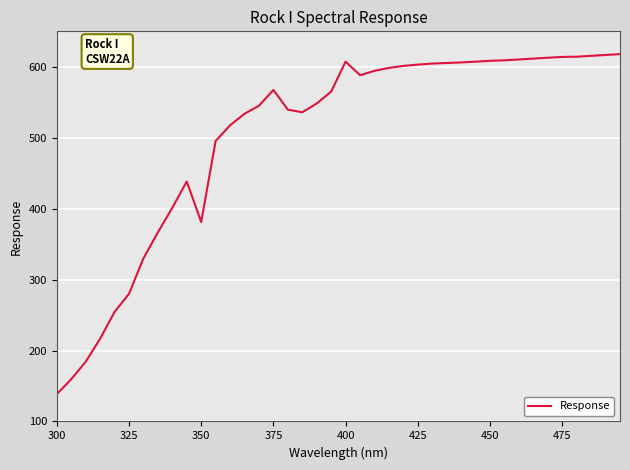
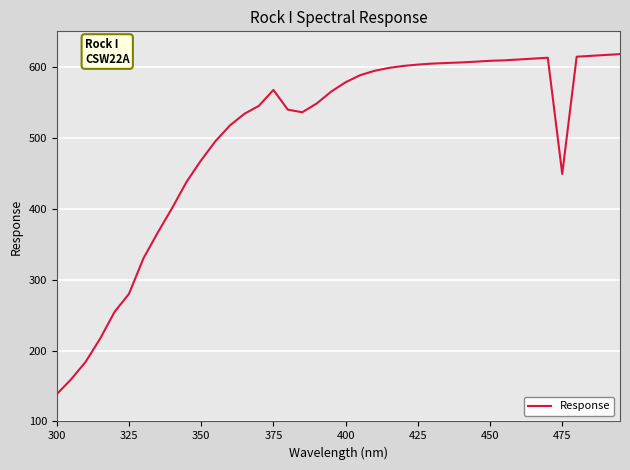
350: 380 -> 470
400: 610 -> 580
475: 610 -> 450
